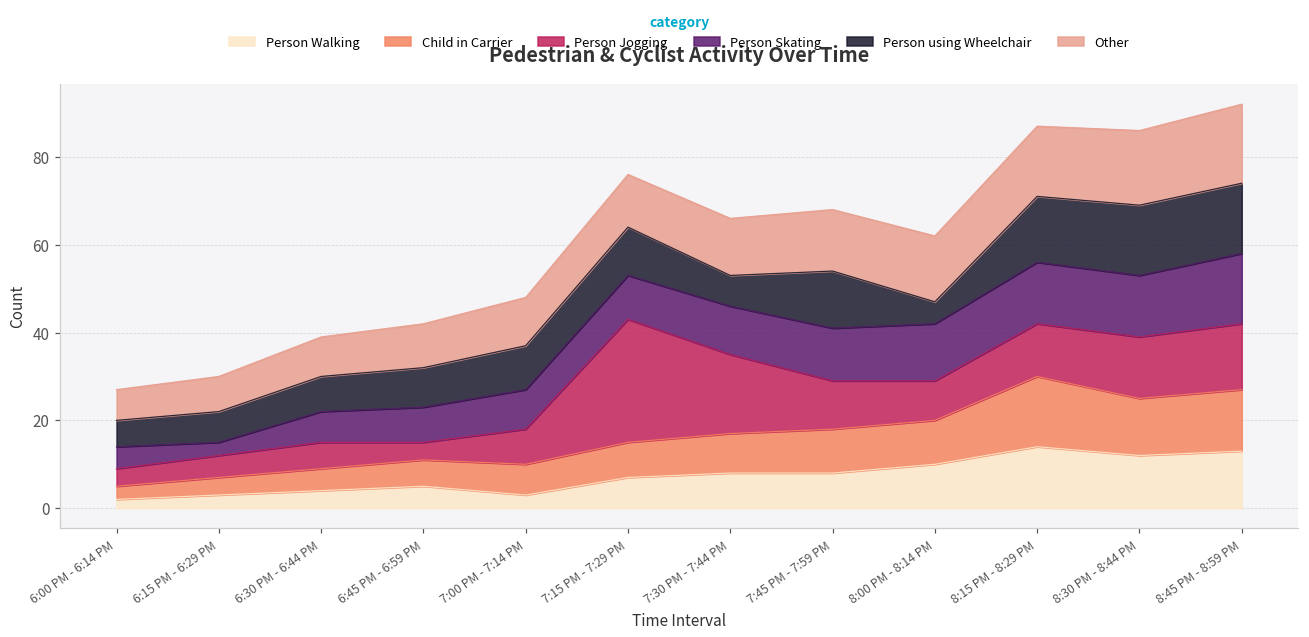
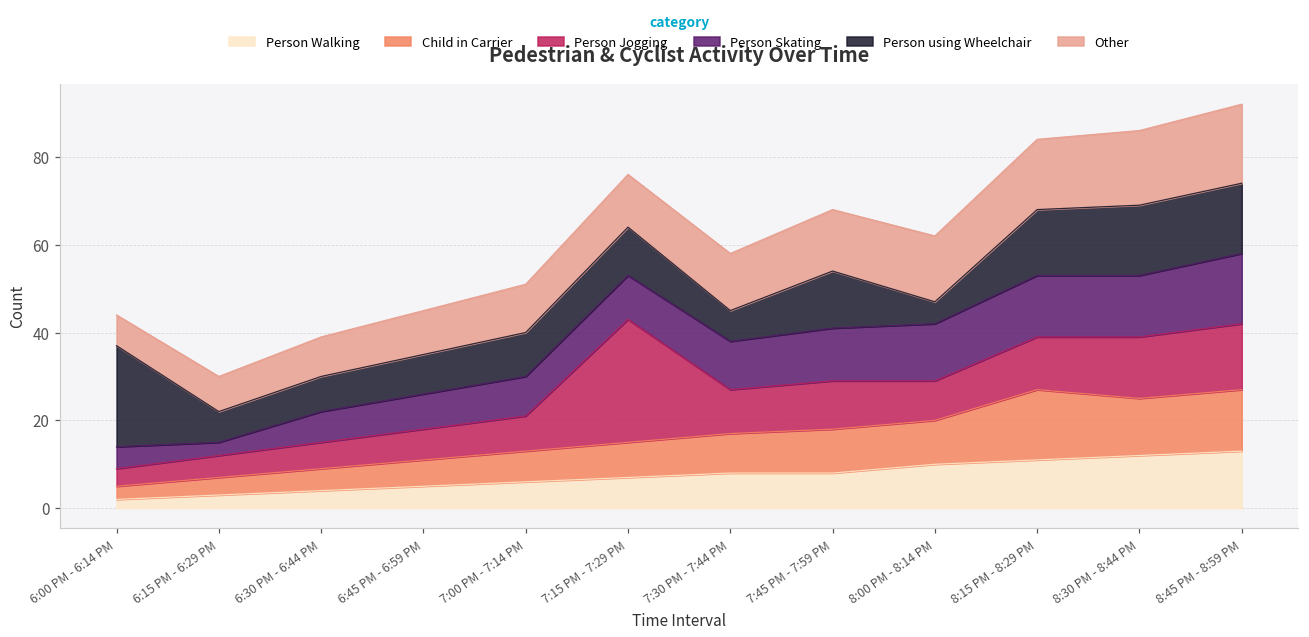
Person using Wheelchair, 6:00 PM - 6:14 PM: 6 -> 23
Person Jogging, 6:45 PM - 6:59 PM: 4 -> 7
Person Walking, 7:00 PM - 7:14 PM: 3 -> 6
Person Jogging, 7:30 PM - 7:44 PM: 18 -> 10
Person Walking, 8:15 PM - 8:29 PM: 14 -> 11
